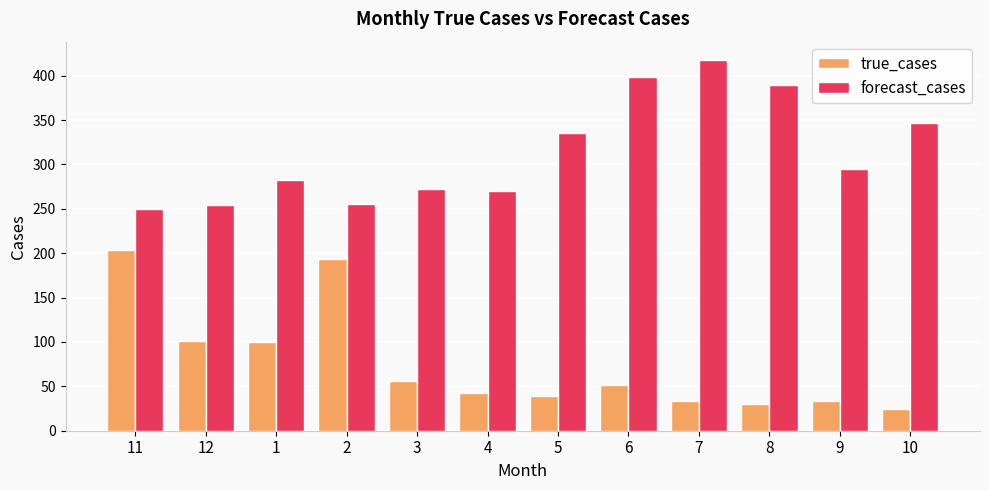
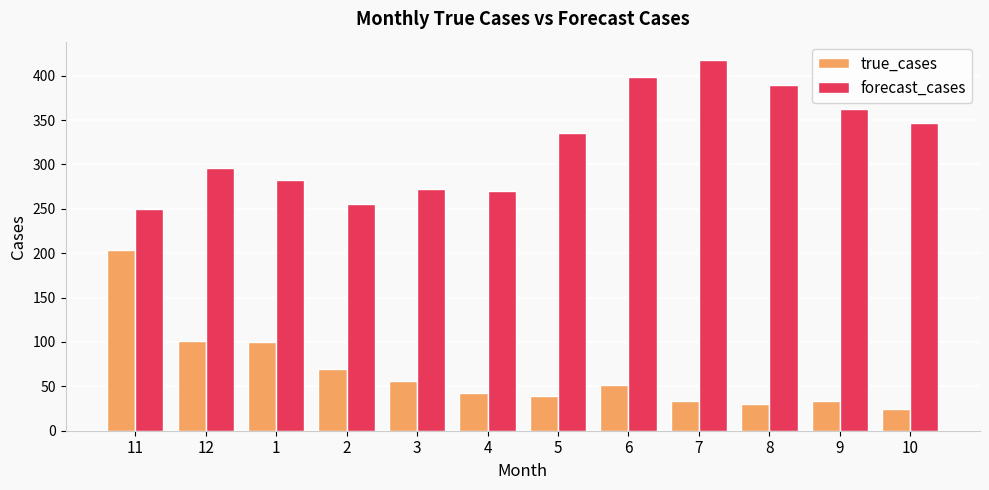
forecast_cases, 12: 250 -> 300
true_cases, 2: 190 -> 70
forecast_cases, 9: 300 -> 360
